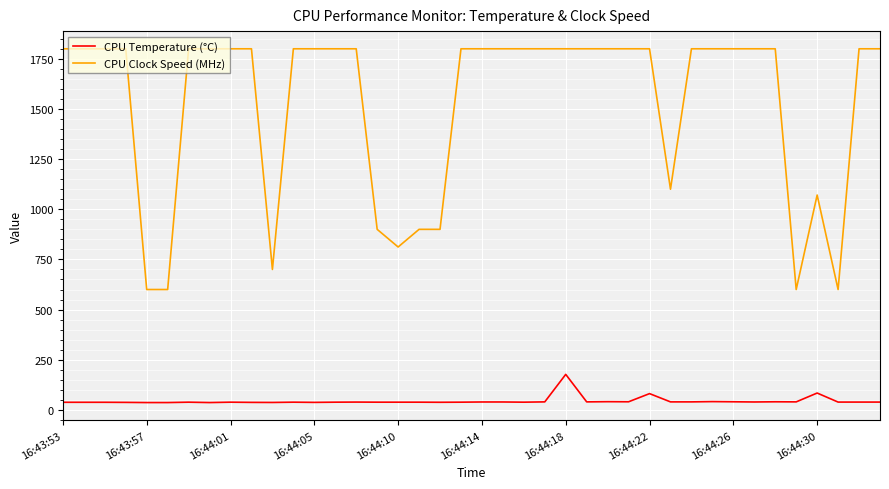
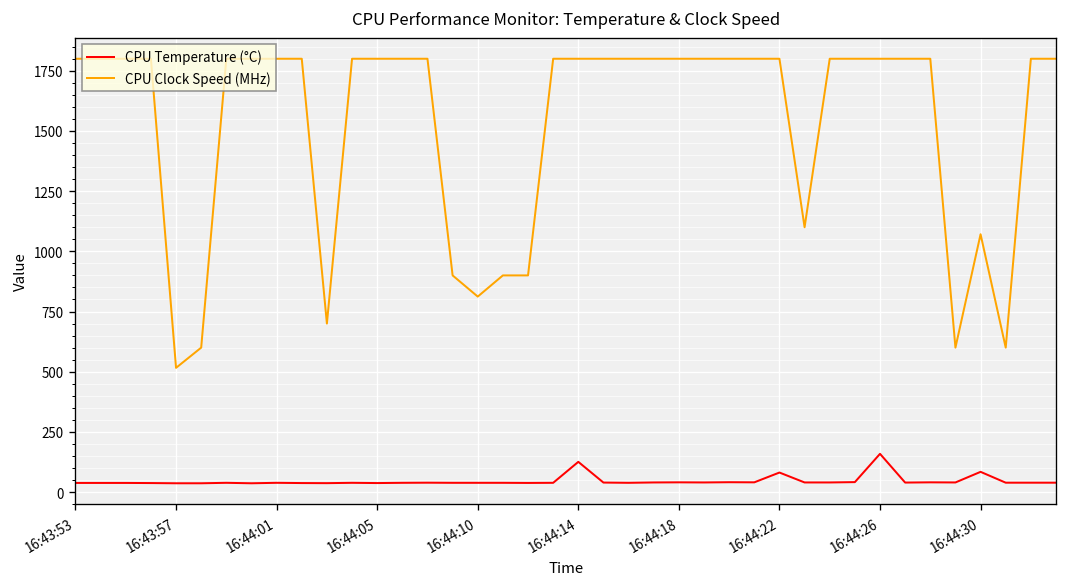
CPU Clock Speed (MHz), 16:43:57: 600 -> 520
CPU Temperature (°C), 16:44:14: 40 -> 130
CPU Temperature (°C), 16:44:18: 180 -> 40
CPU Temperature (°C), 16:44:26: 40 -> 160
